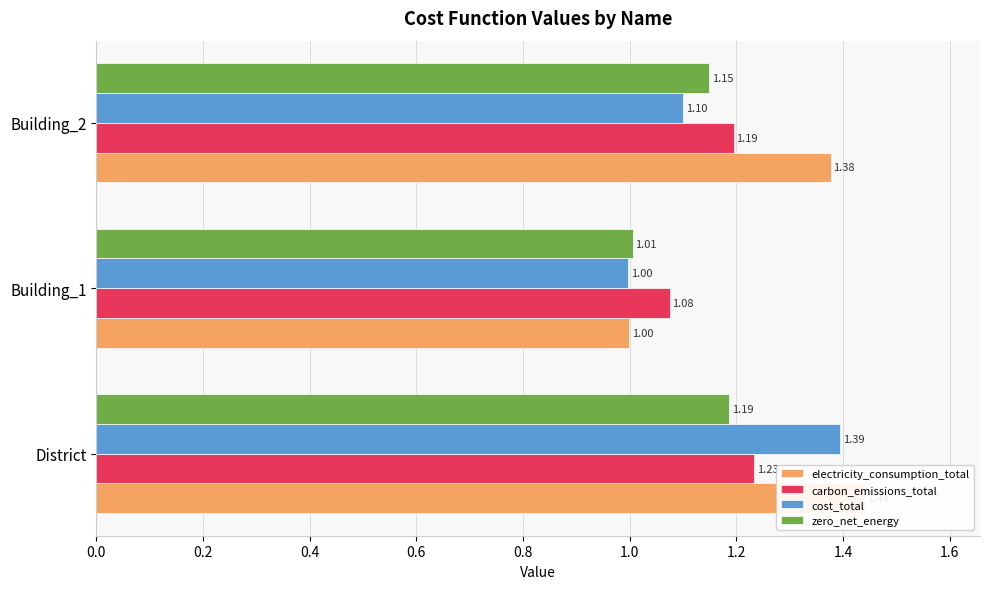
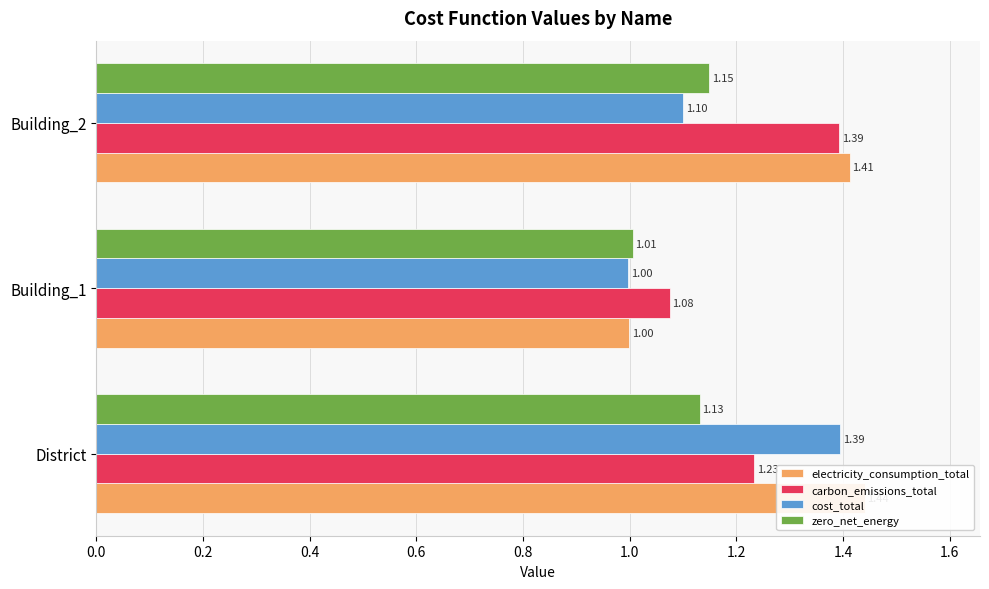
carbon_emissions_total, Building_2: 1.19 -> 1.39
electricity_consumption_total, Building_2: 1.38 -> 1.41
zero_net_energy, District: 1.19 -> 1.13
